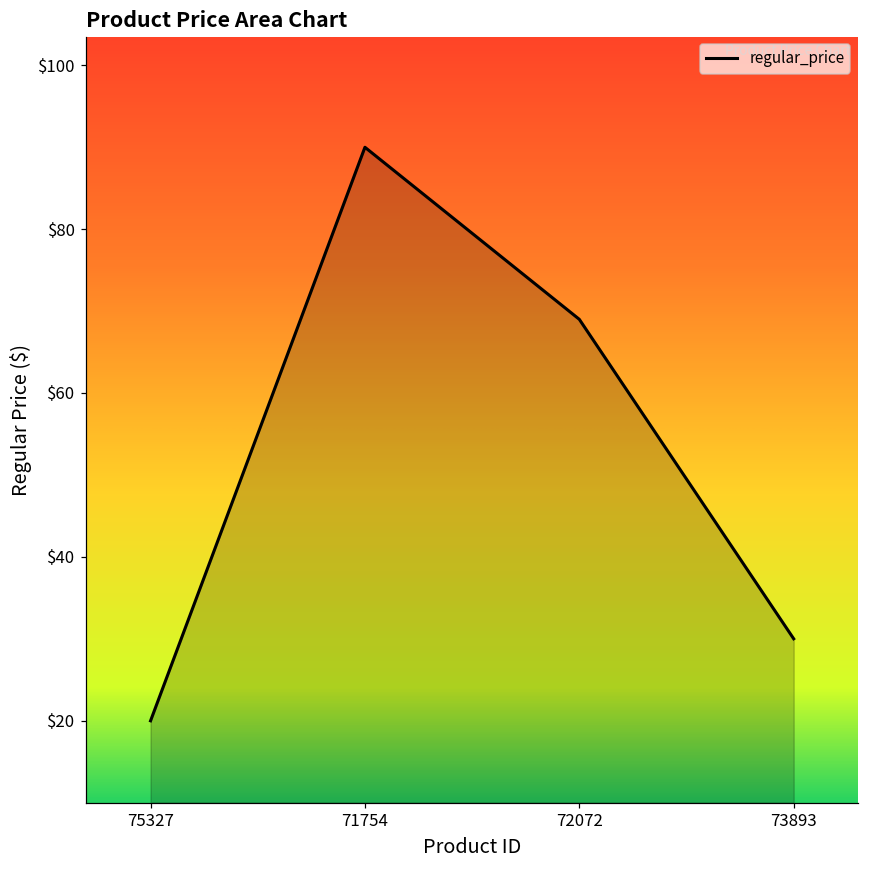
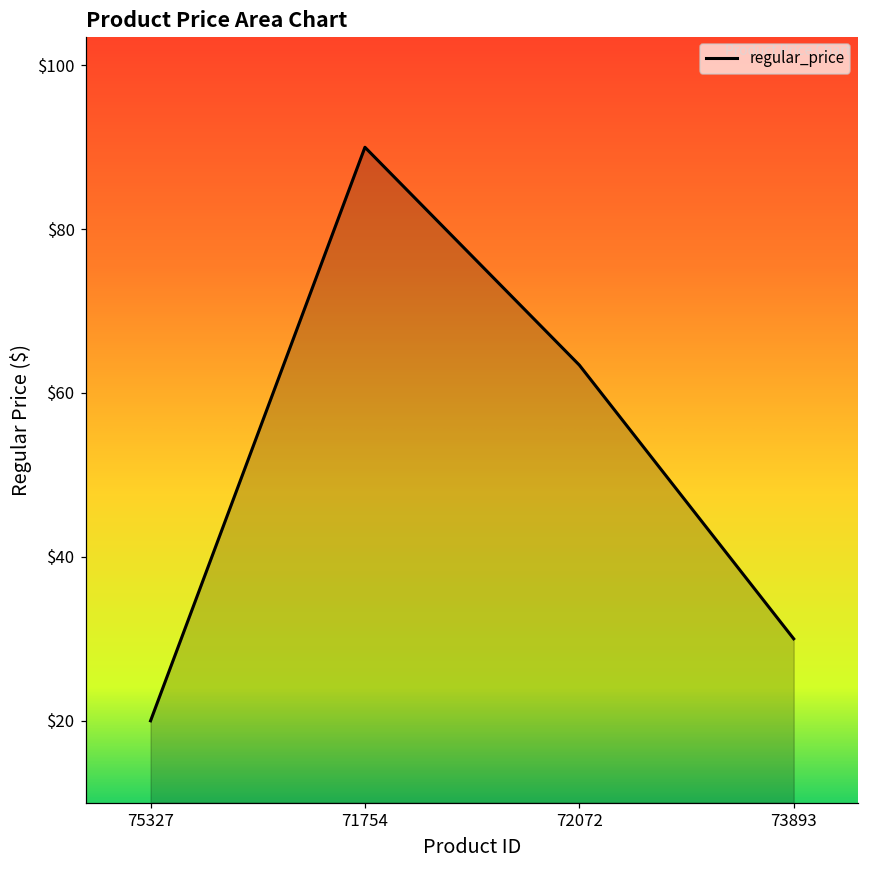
72072: $69 -> $63
